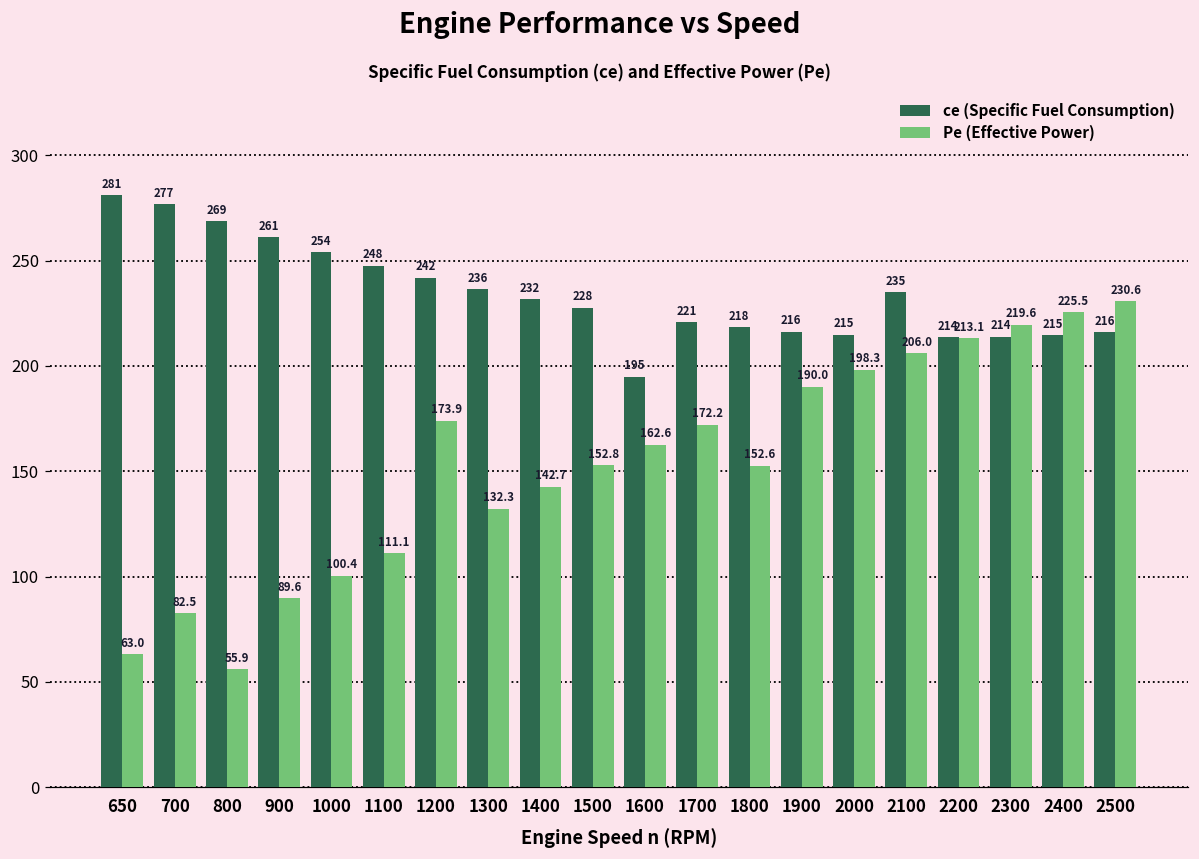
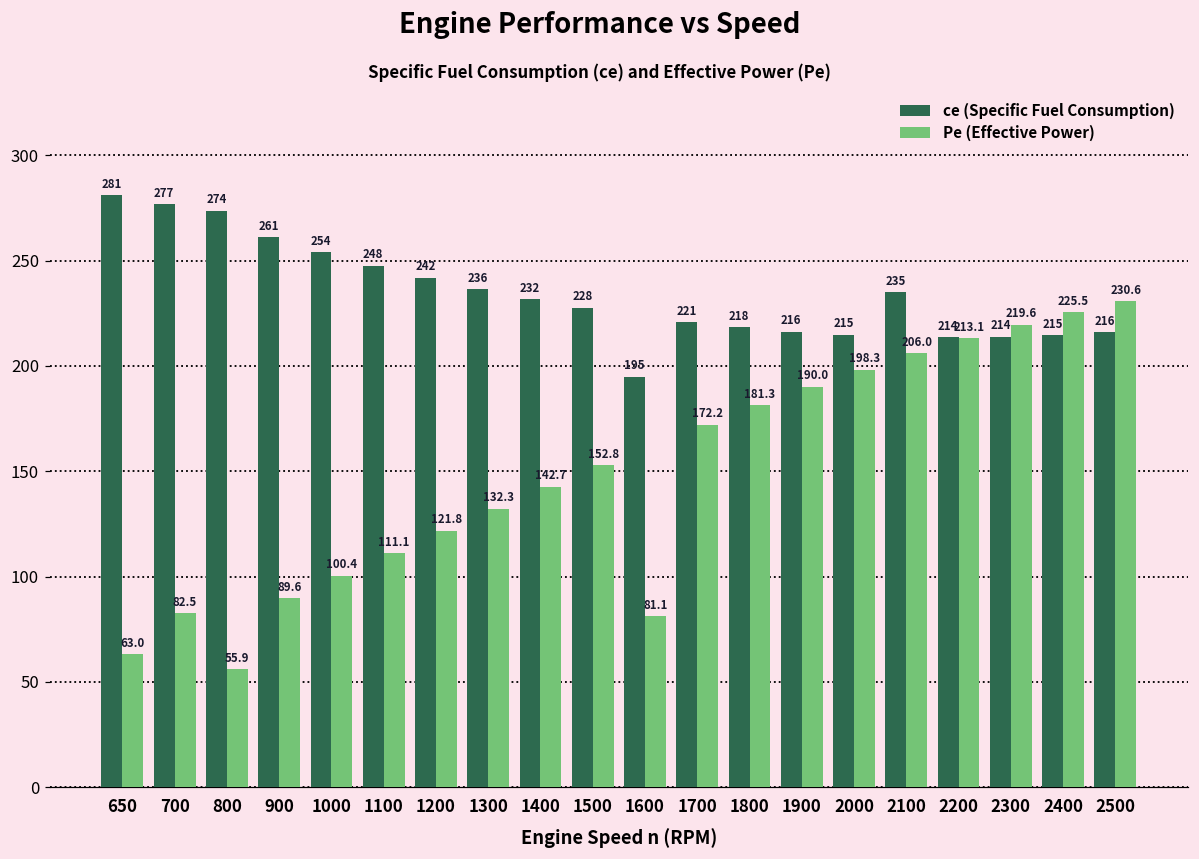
ce (Specific Fuel Consumption), 800: 269 -> 274
Pe (Effective Power), 1200: 173.9 -> 121.8
Pe (Effective Power), 1600: 162.6 -> 81.1
Pe (Effective Power), 1800: 152.6 -> 181.3
